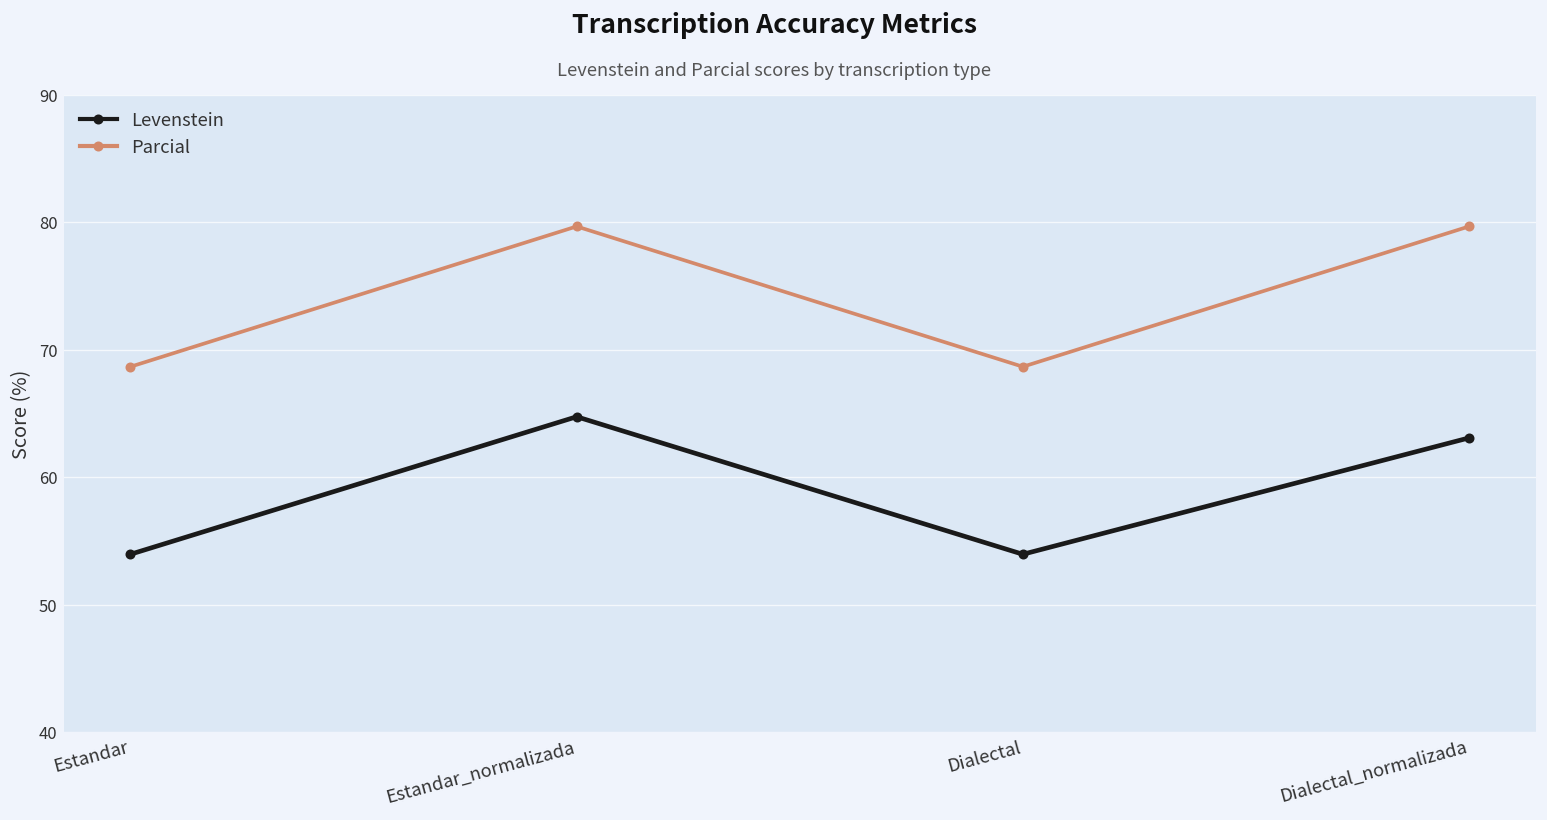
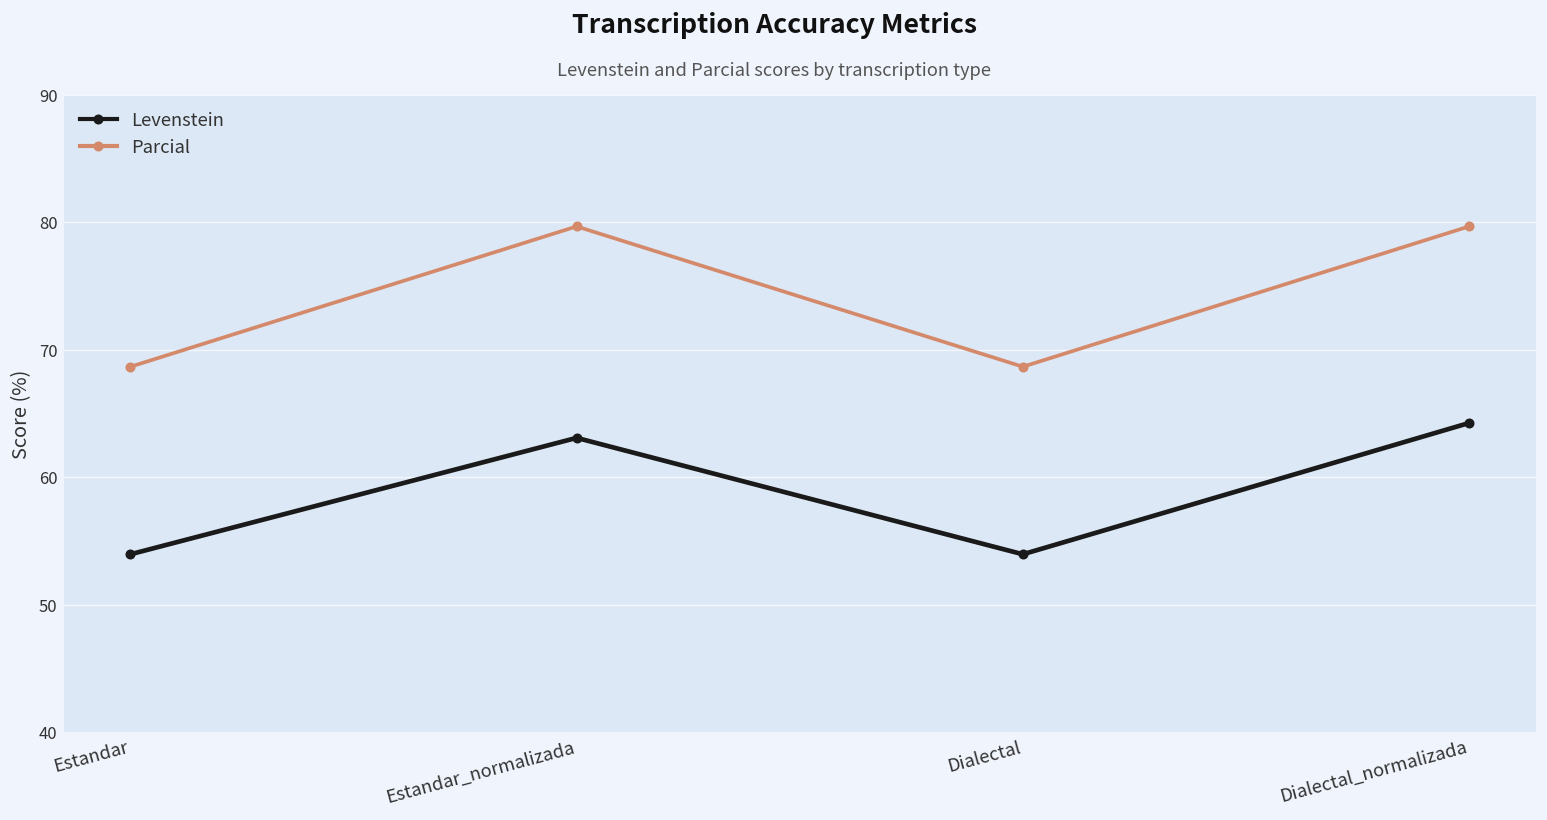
Levenstein, Estandar_normalizada: 64.7 -> 63.1
Levenstein, Dialectal_normalizada: 63.1 -> 64.2
